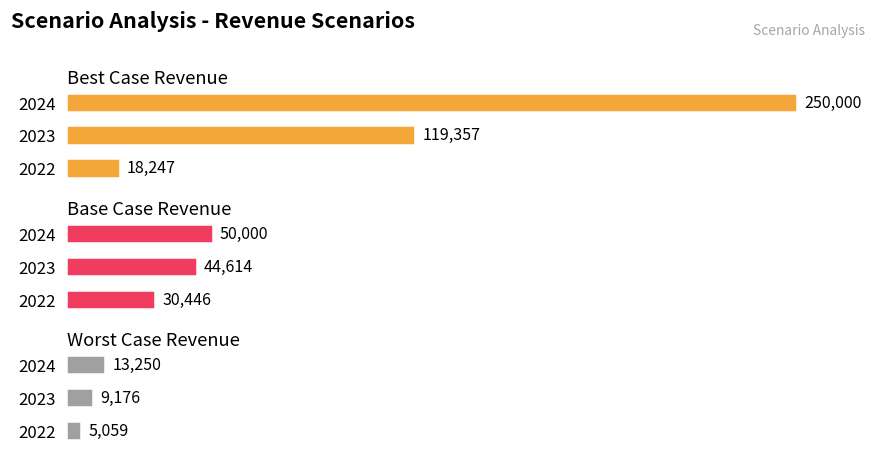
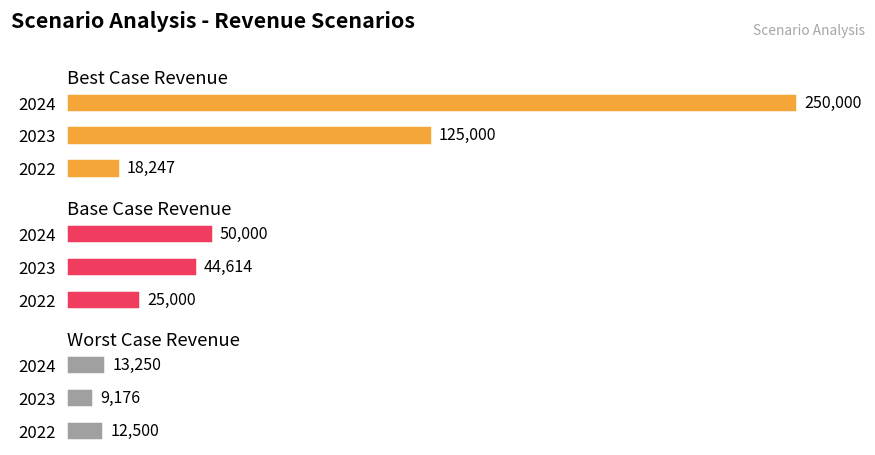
Best Case Revenue, 2023: 119,357 -> 125,000
Base Case Revenue, 2022: 30,446 -> 25,000
Worst Case Revenue, 2022: 5,059 -> 12,500
